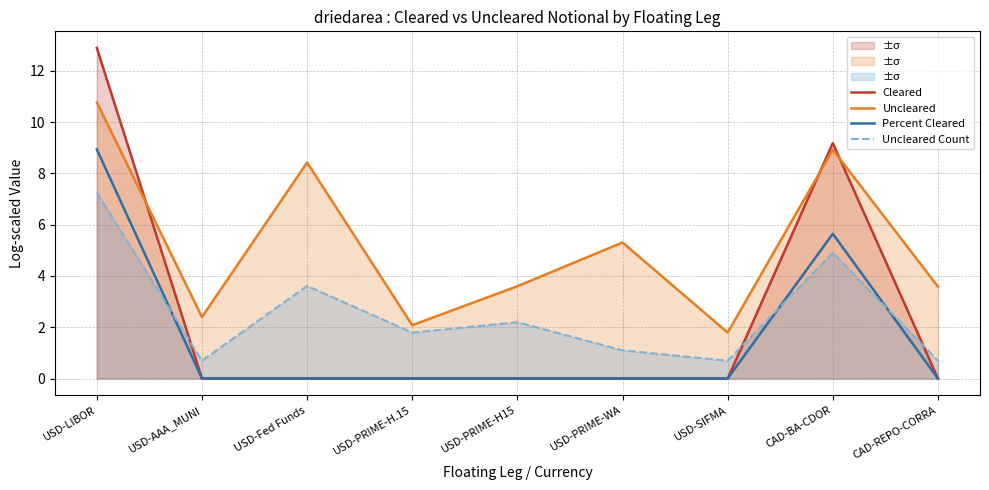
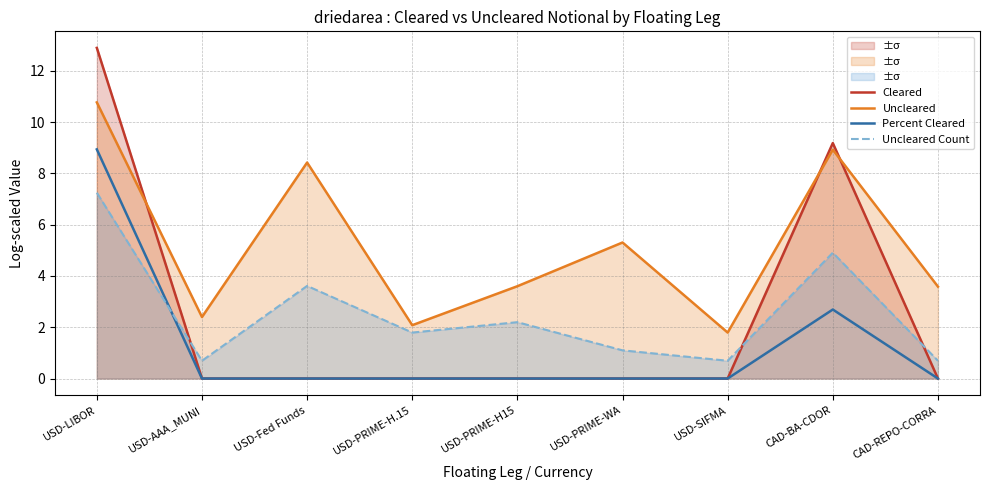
Percent Cleared, CAD-BA-CDOR: 5.6 -> 2.7
